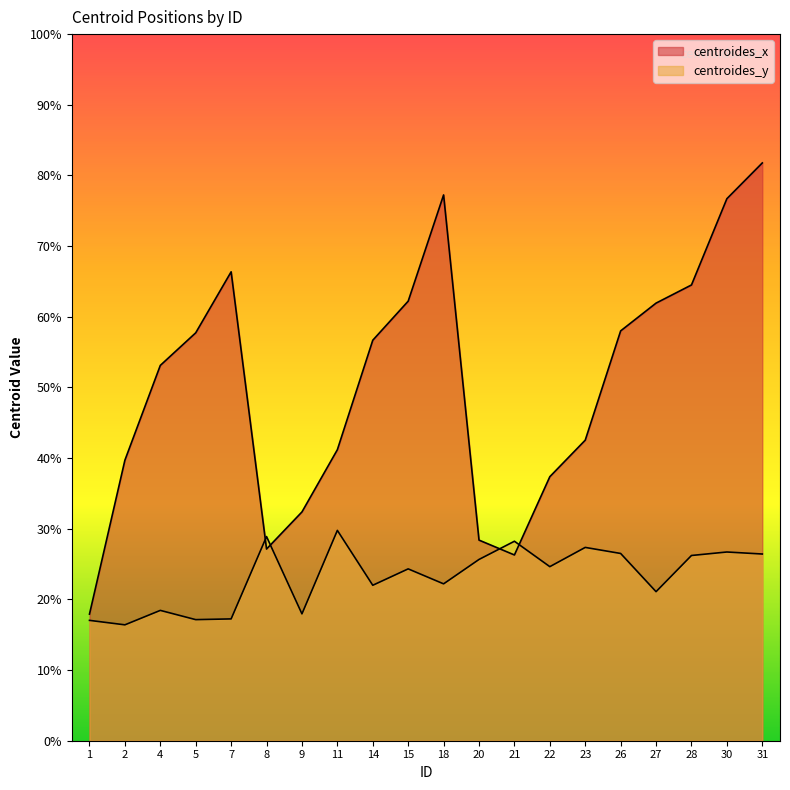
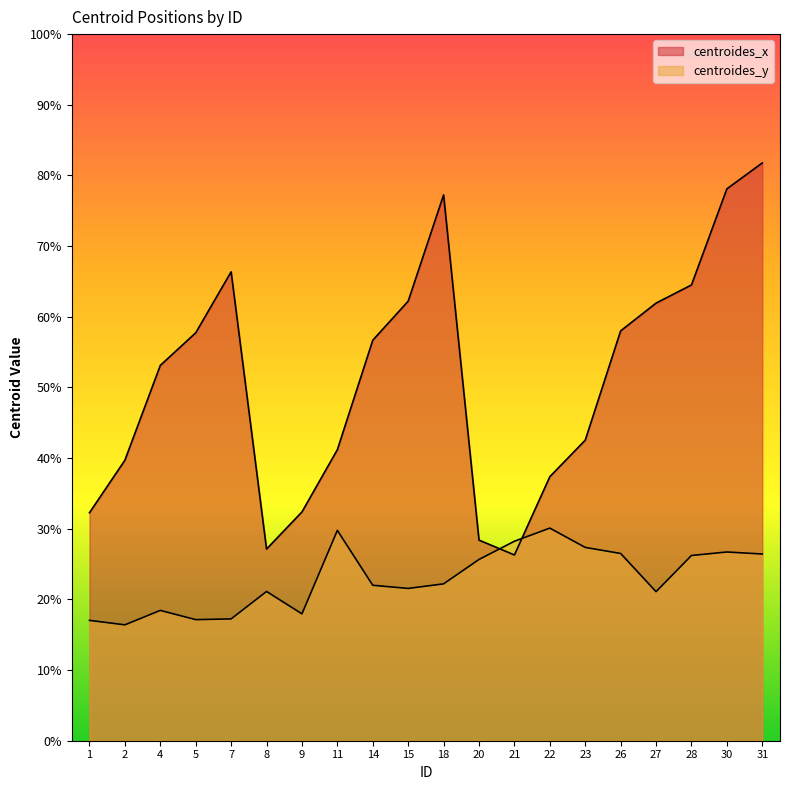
centroides_x, 1: 18% -> 32%
centroides_y, 8: 29% -> 21%
centroides_y, 15: 24% -> 22%
centroides_y, 22: 25% -> 30%
centroides_x, 30: 77% -> 78%
